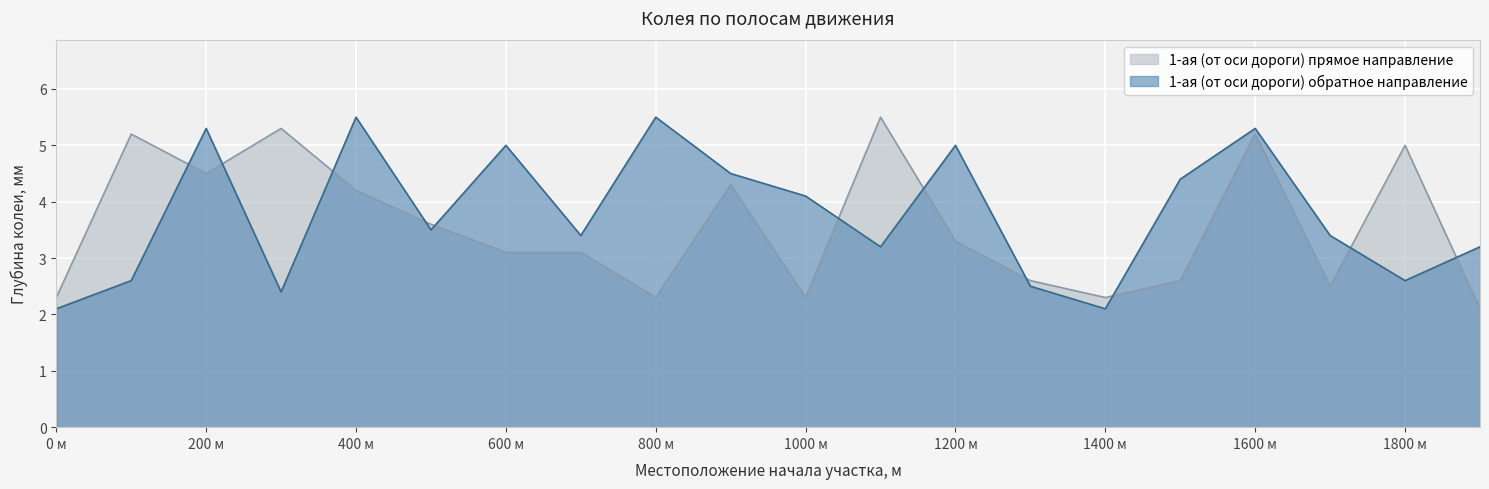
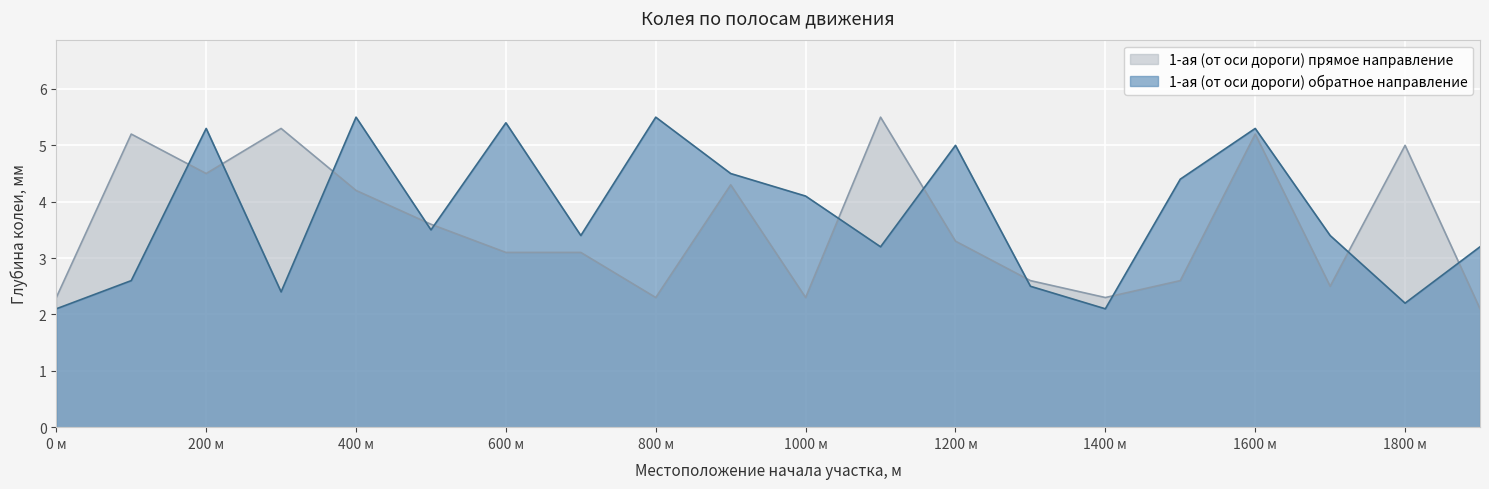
1-ая (от оси дороги) обратное направление, 600 м: 5.0 -> 5.4
1-ая (от оси дороги) обратное направление, 1800 м: 2.6 -> 2.2
